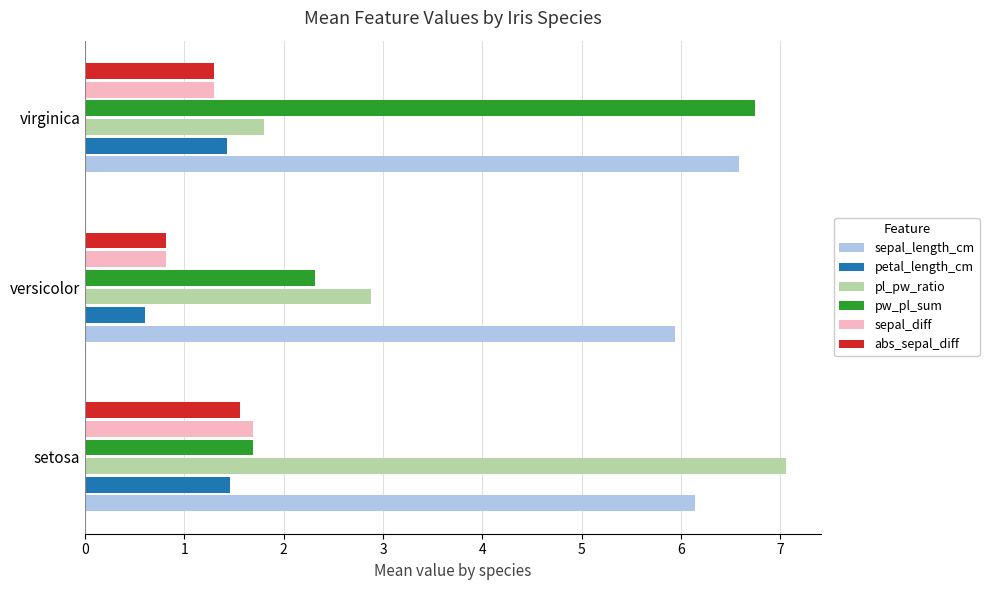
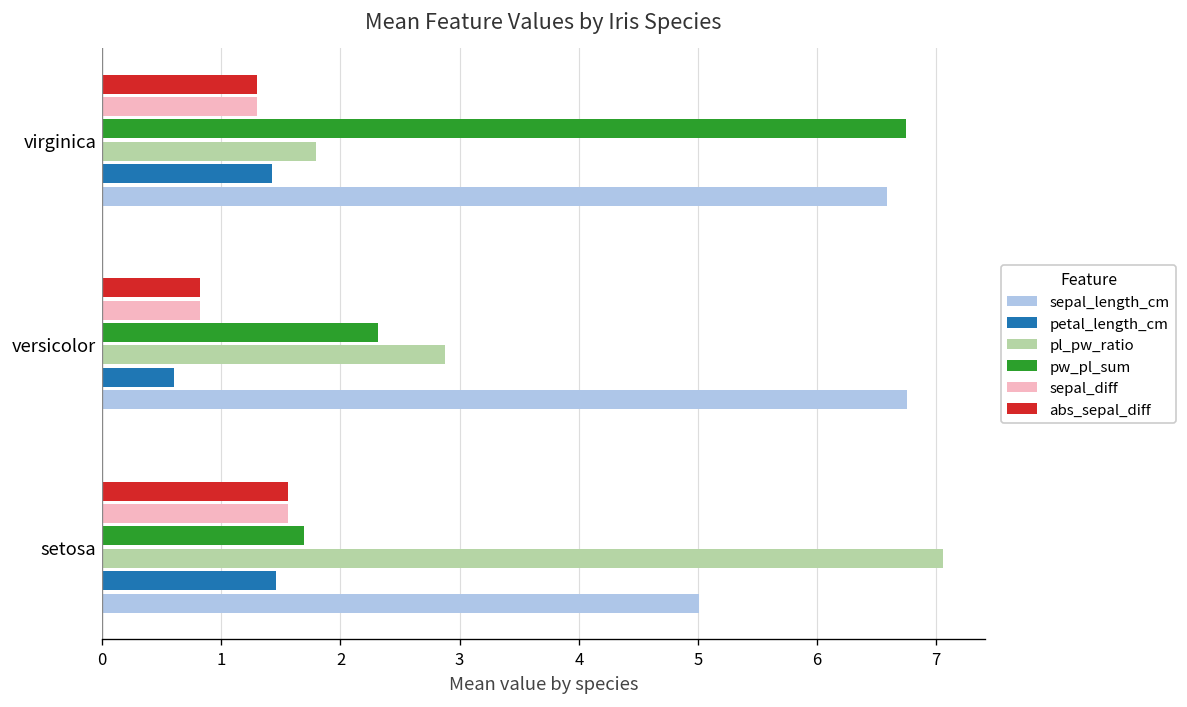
sepal_length_cm, versicolor: 5.9 -> 6.8
sepal_diff, setosa: 1.7 -> 1.6
sepal_length_cm, setosa: 6.1 -> 5.0
